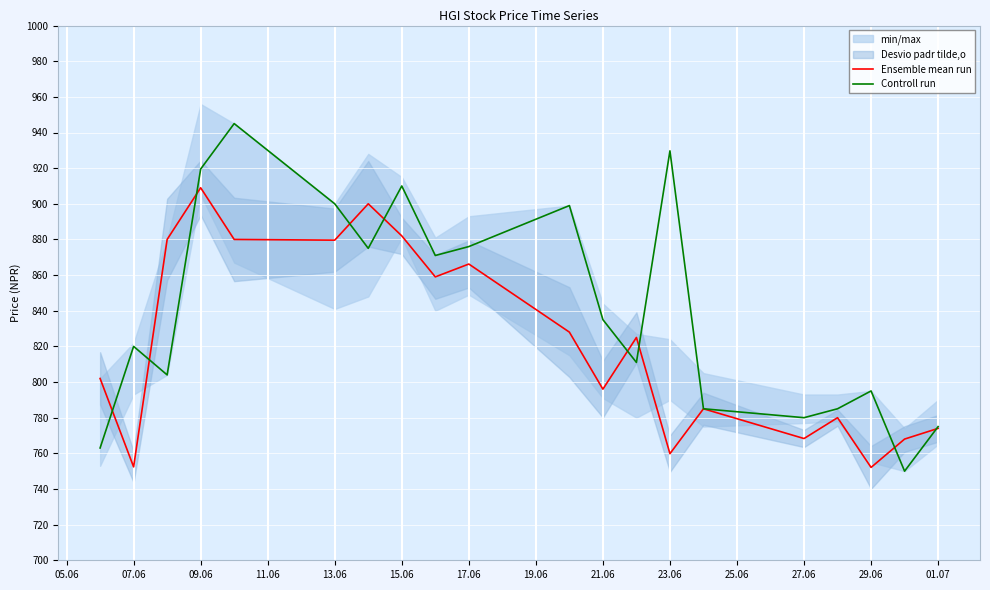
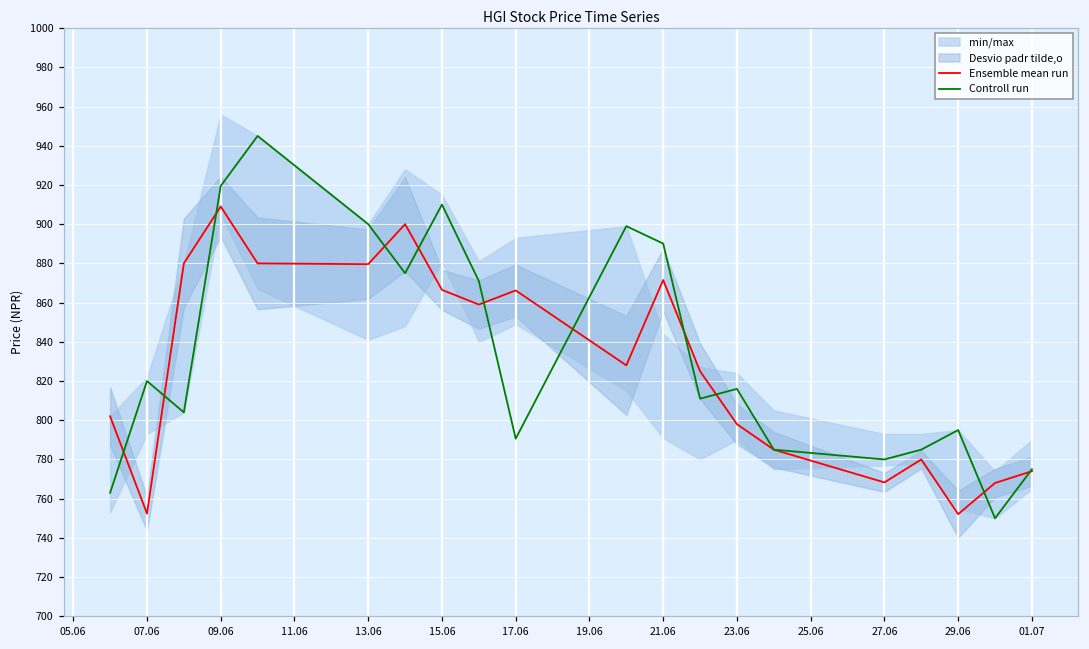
Ensemble mean run, 15.06: 882 -> 867
Controll run, 17.06: 876 -> 791
Ensemble mean run, 21.06: 796 -> 872
Controll run, 21.06: 835 -> 890
Ensemble mean run, 23.06: 760 -> 798
Controll run, 23.06: 930 -> 816
